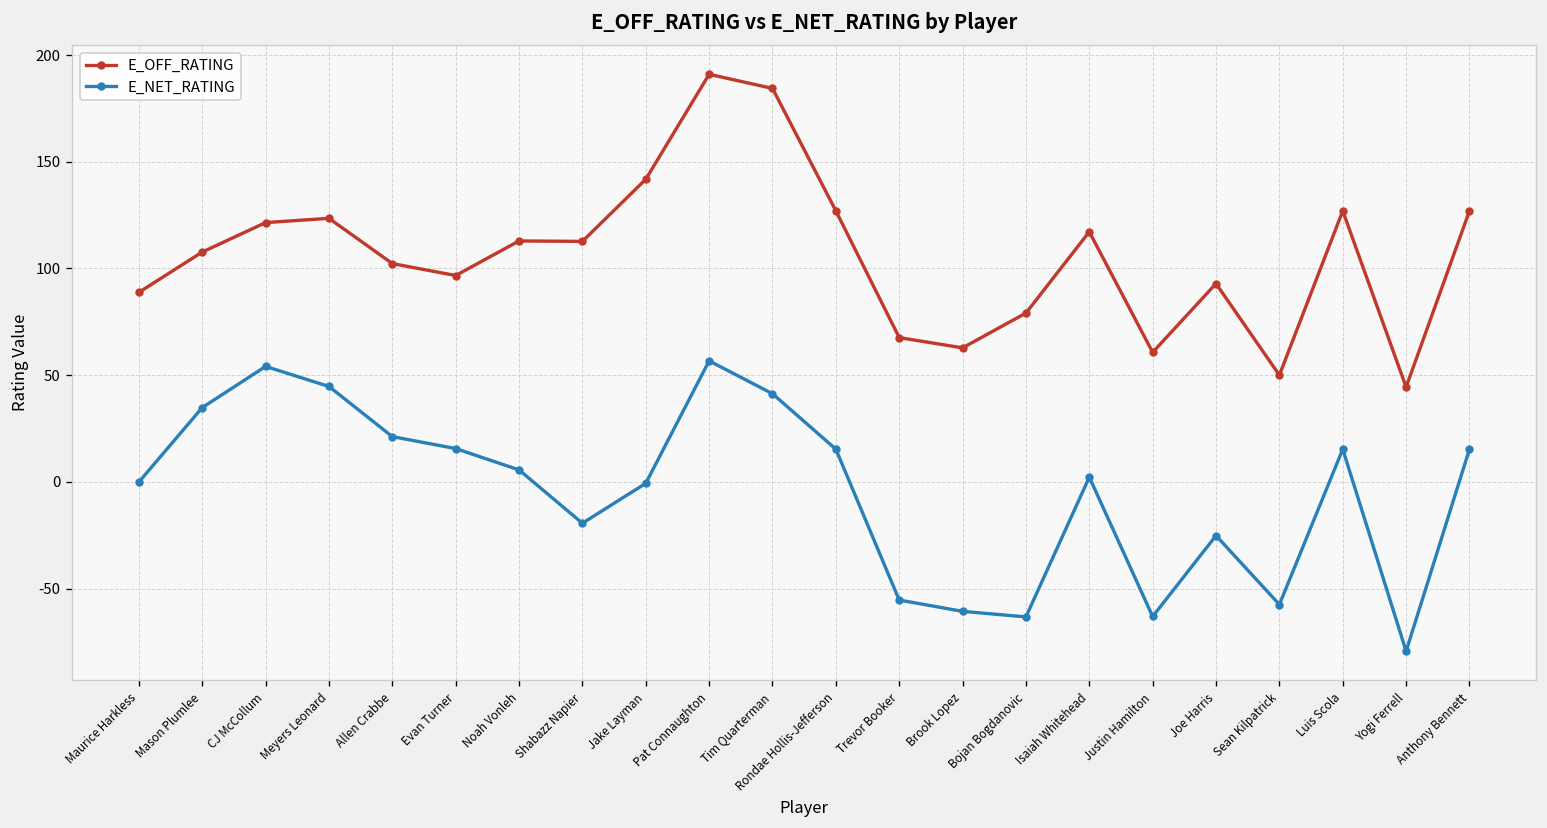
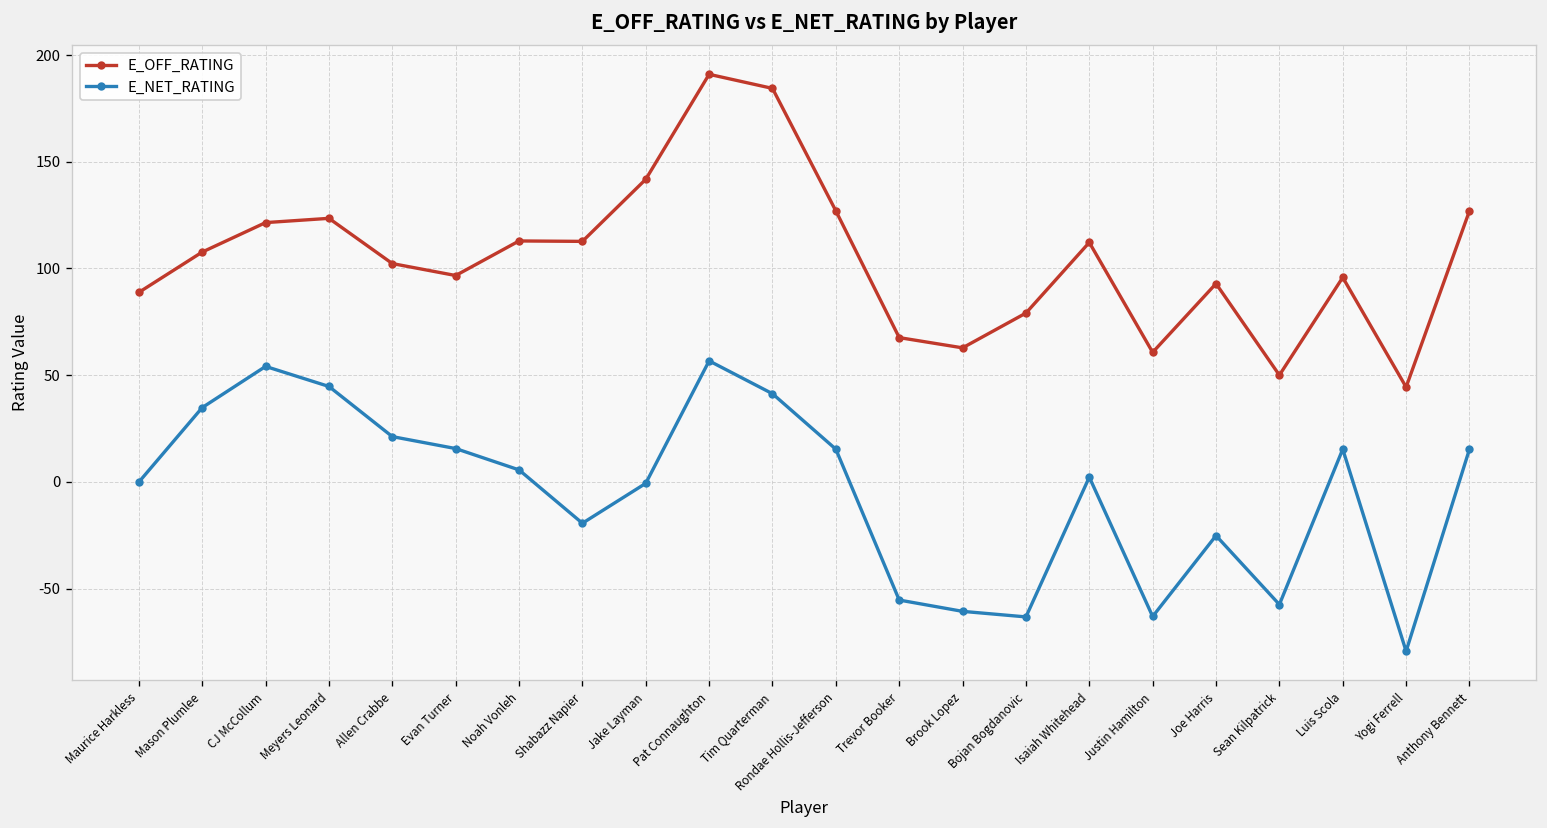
E_OFF_RATING, Isaiah Whitehead: 117 -> 112
E_OFF_RATING, Luis Scola: 127 -> 96
